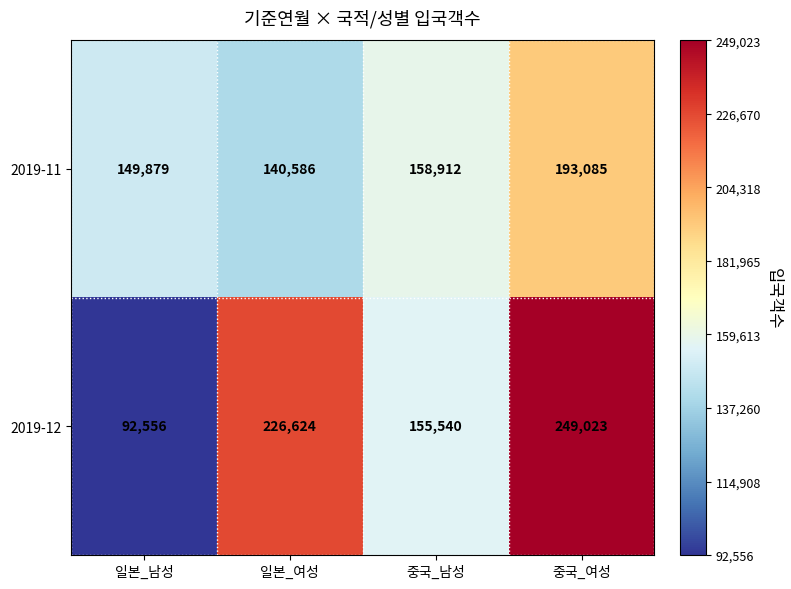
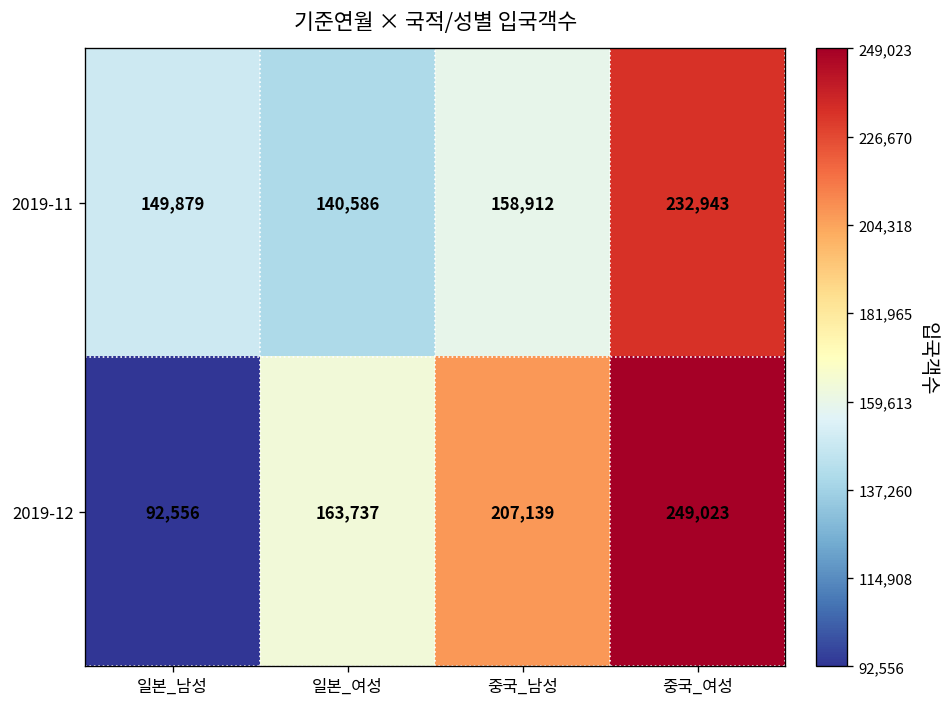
2019-11, 중국_여성: 193,085 -> 232,943
2019-12, 일본_여성: 226,624 -> 163,737
2019-12, 중국_남성: 155,540 -> 207,139
